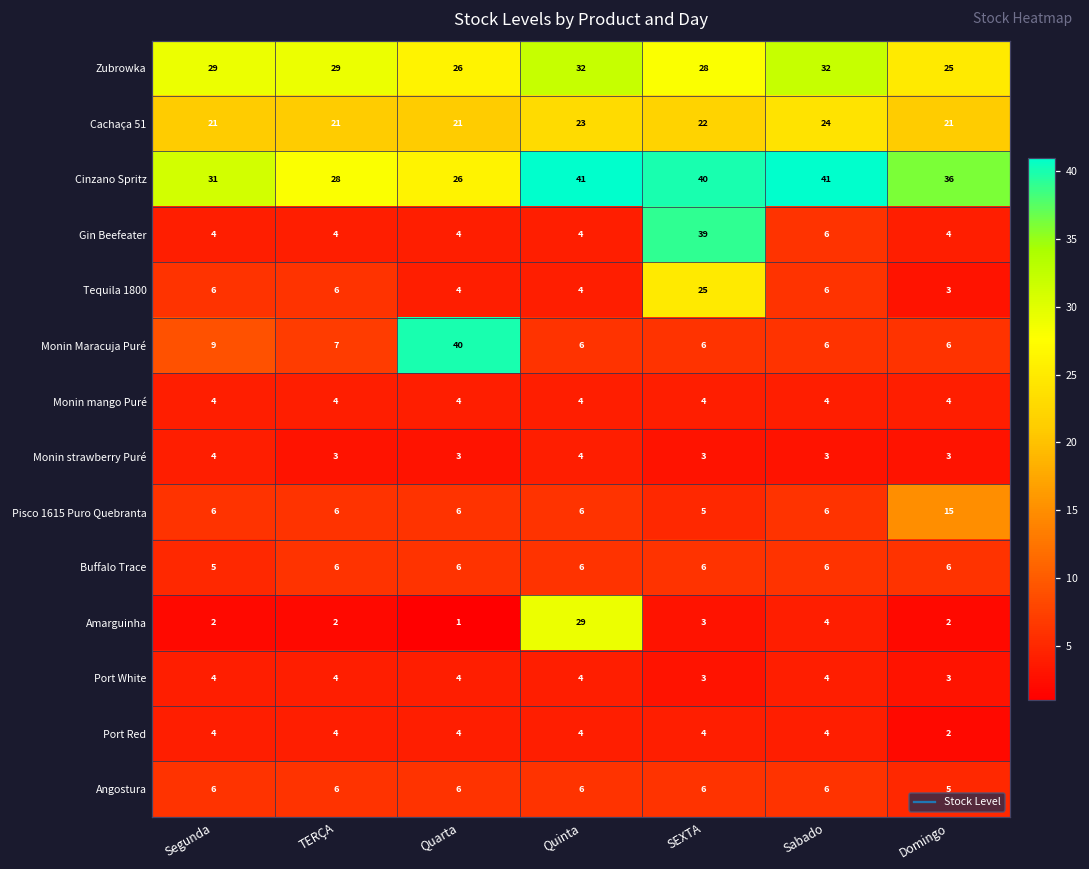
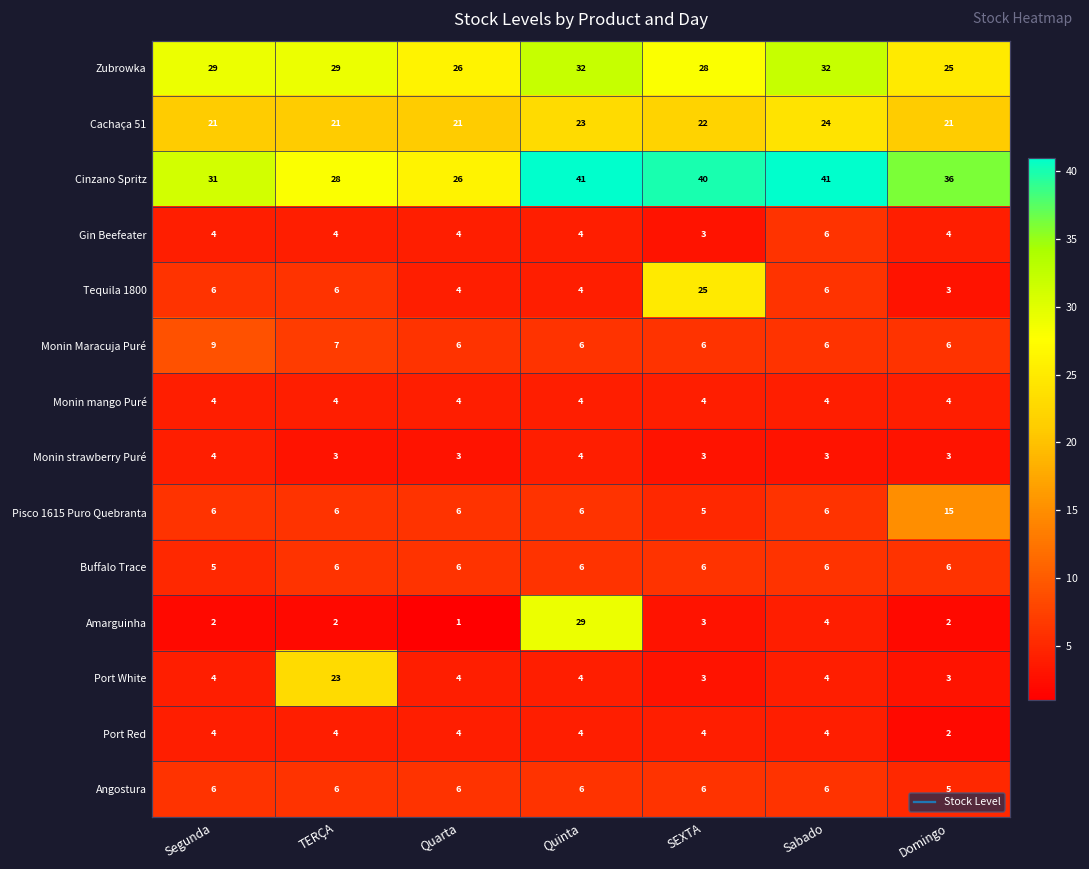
Gin Beefeater, SEXTA: 39 -> 3
Monin Maracuja Puré, Quarta: 40 -> 6
Port White, TERÇA: 4 -> 23
